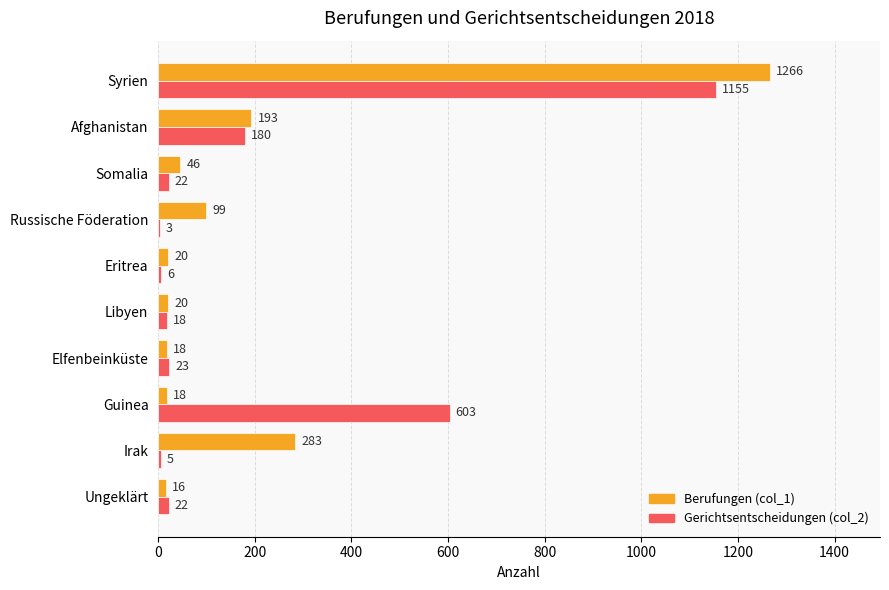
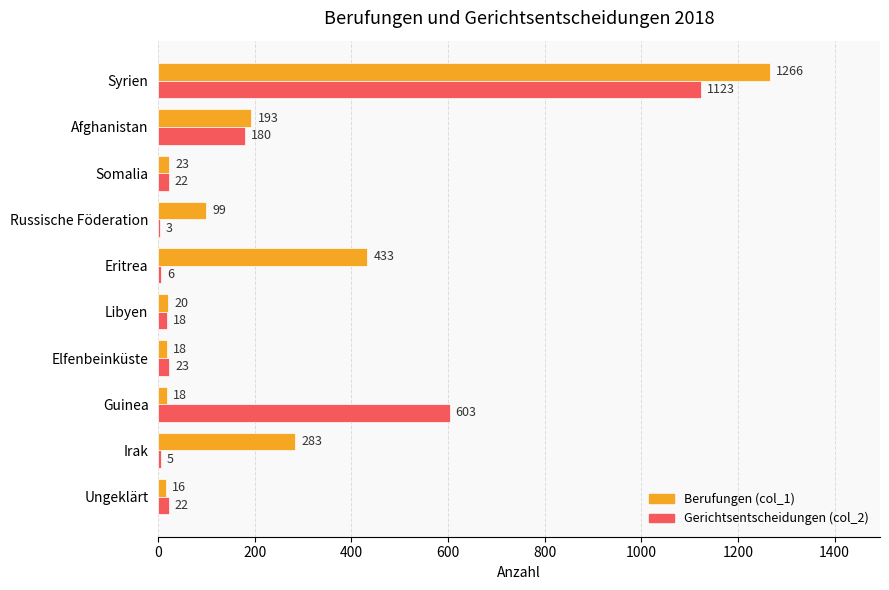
Gerichtsentscheidungen (col_2), Syrien: 1155 -> 1123
Berufungen (col_1), Somalia: 46 -> 23
Berufungen (col_1), Eritrea: 20 -> 433
